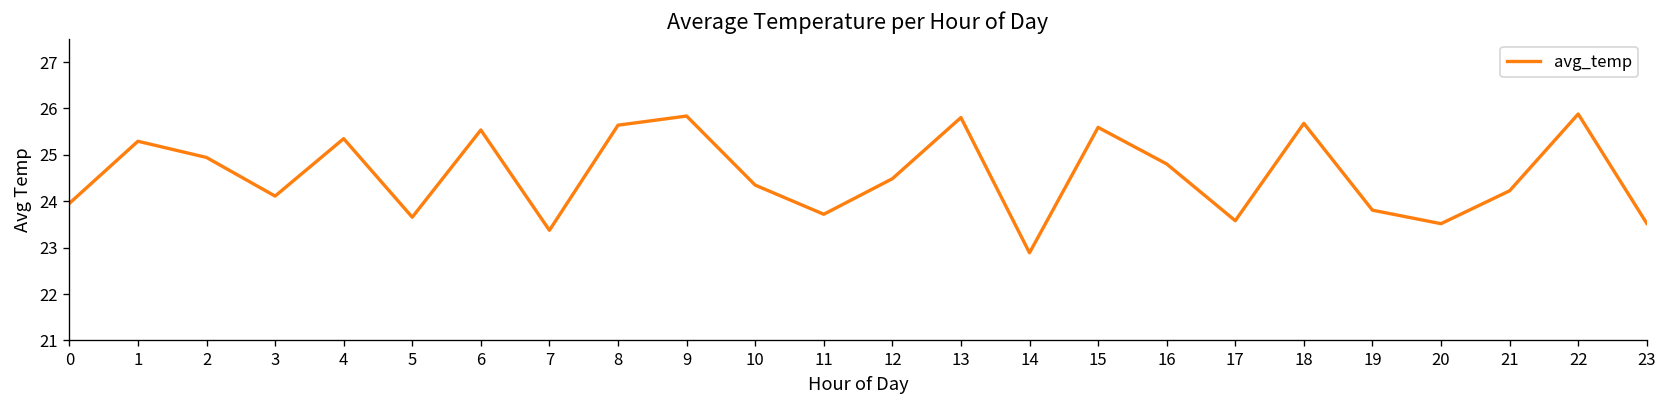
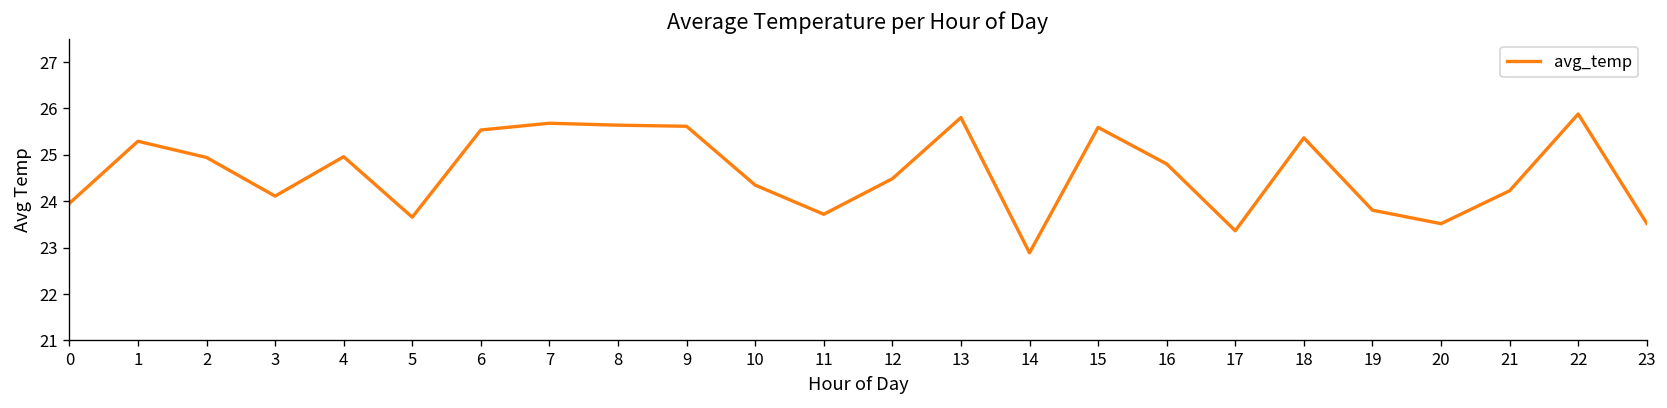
4: 25.3 -> 25.0
7: 23.4 -> 25.7
9: 25.8 -> 25.6
17: 23.6 -> 23.4
18: 25.7 -> 25.4
